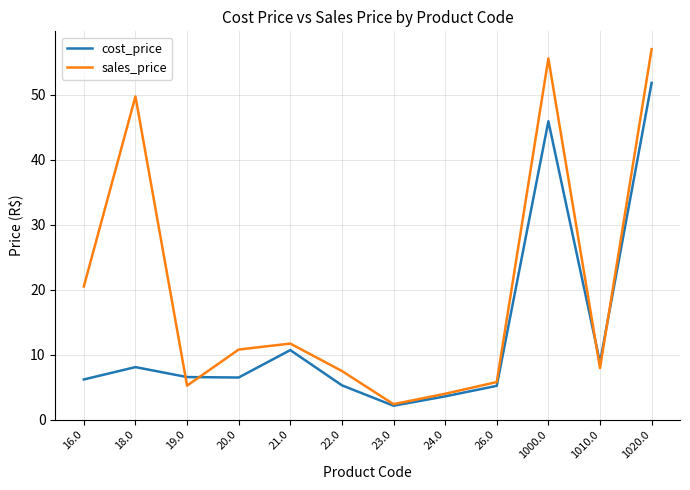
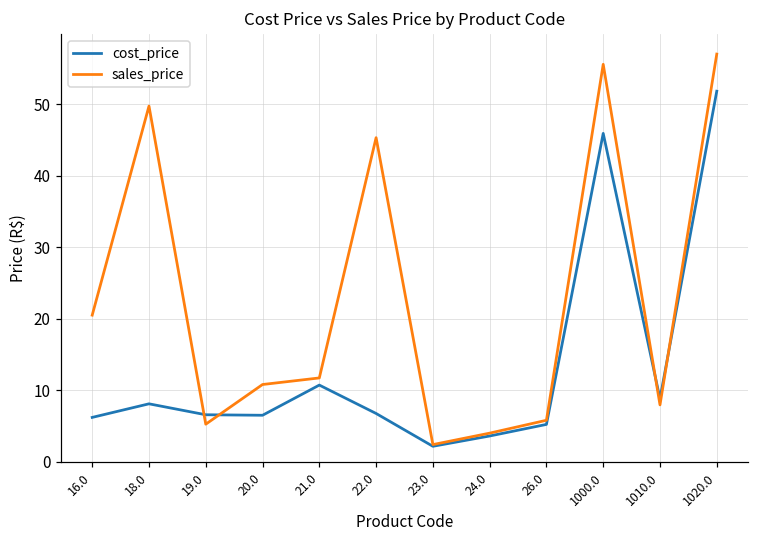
cost_price, 22.0: 5 -> 7
sales_price, 22.0: 7 -> 45
